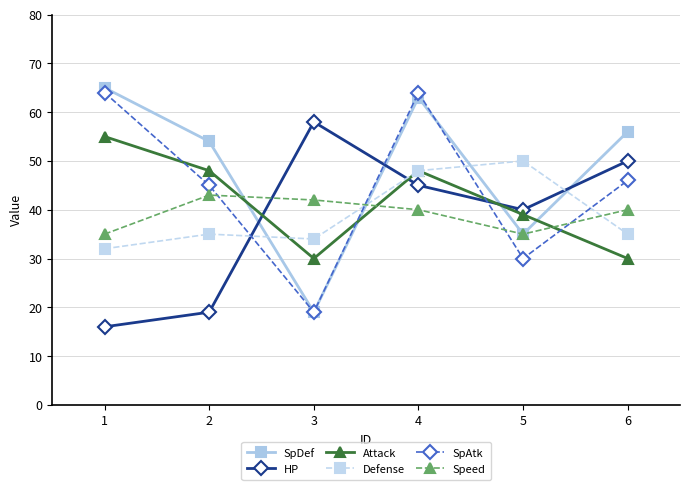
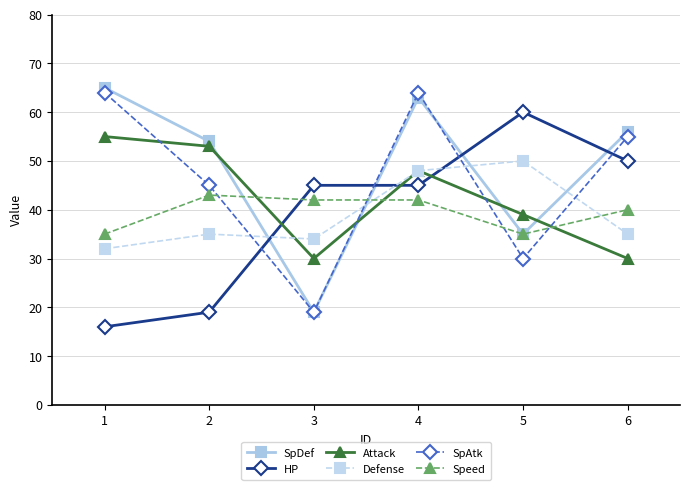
Attack, 2: 48 -> 53
HP, 3: 58 -> 45
Speed, 4: 40 -> 42
HP, 5: 40 -> 60
SpAtk, 6: 46 -> 55
